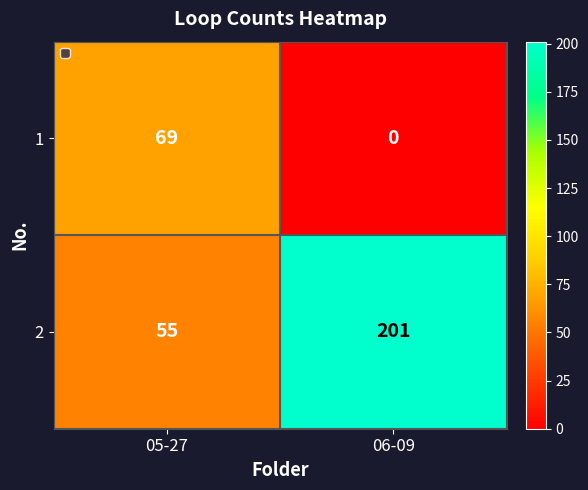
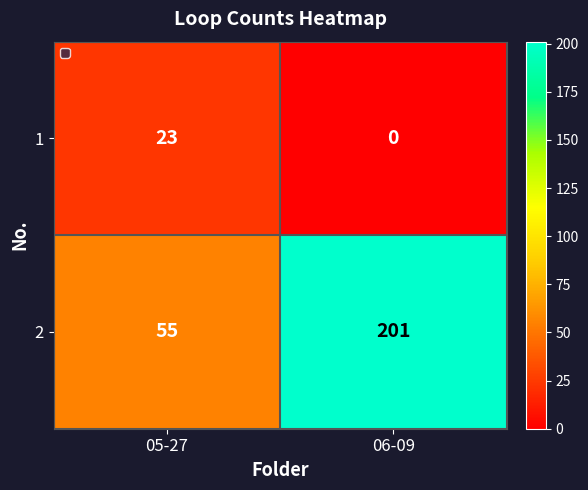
1, 05-27: 69 -> 23
